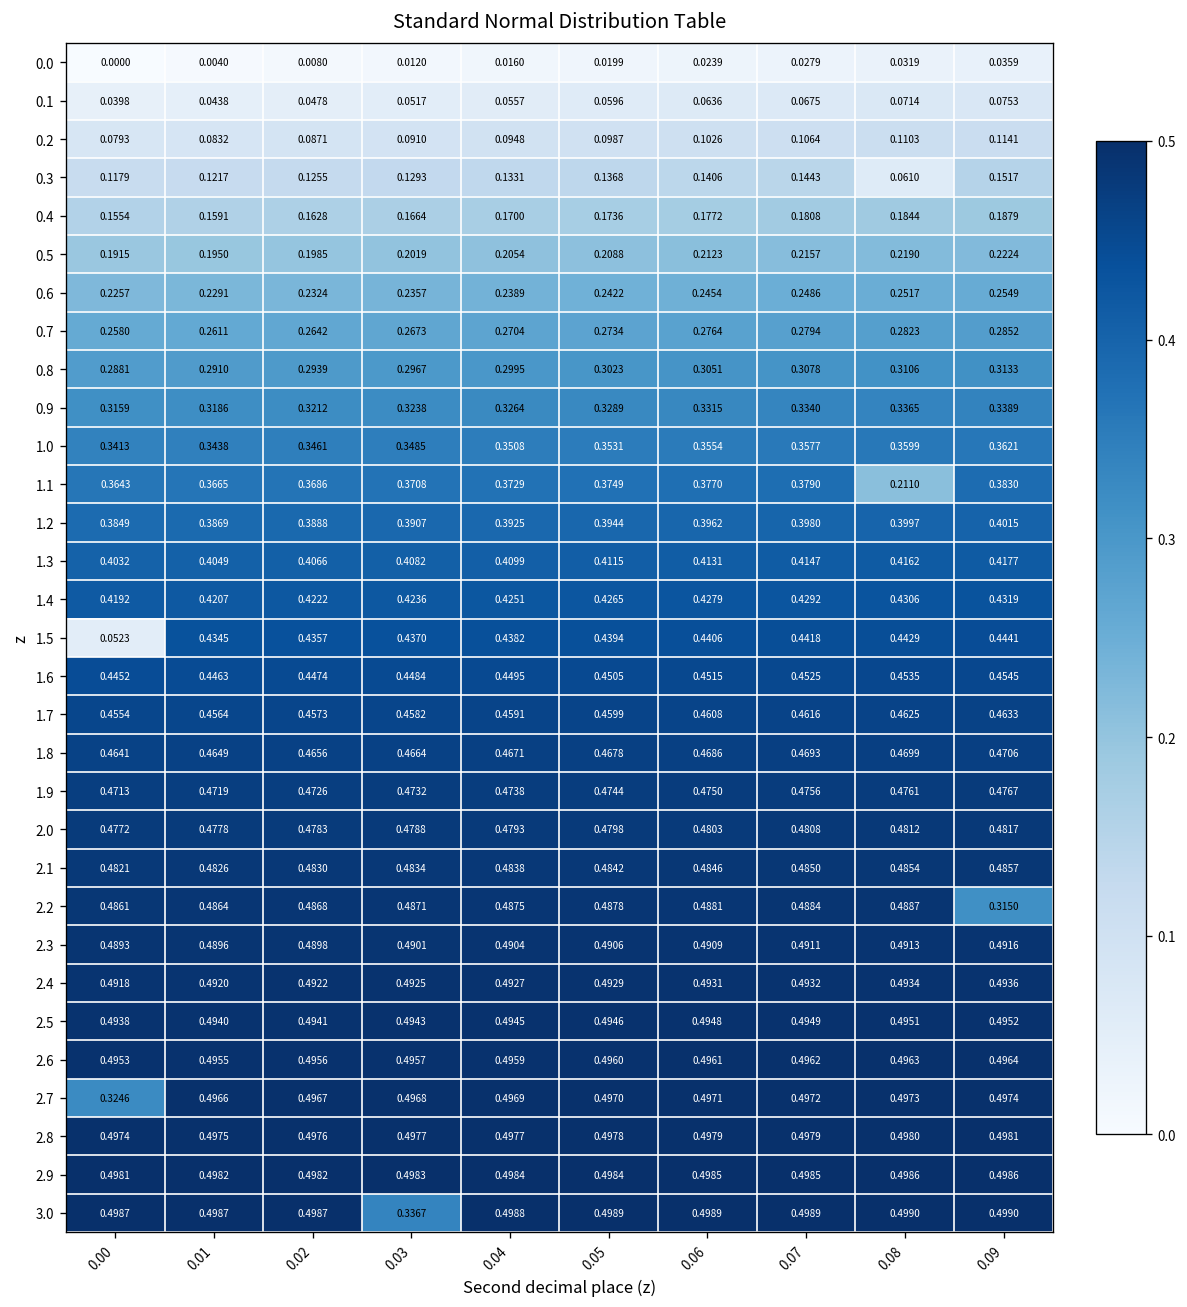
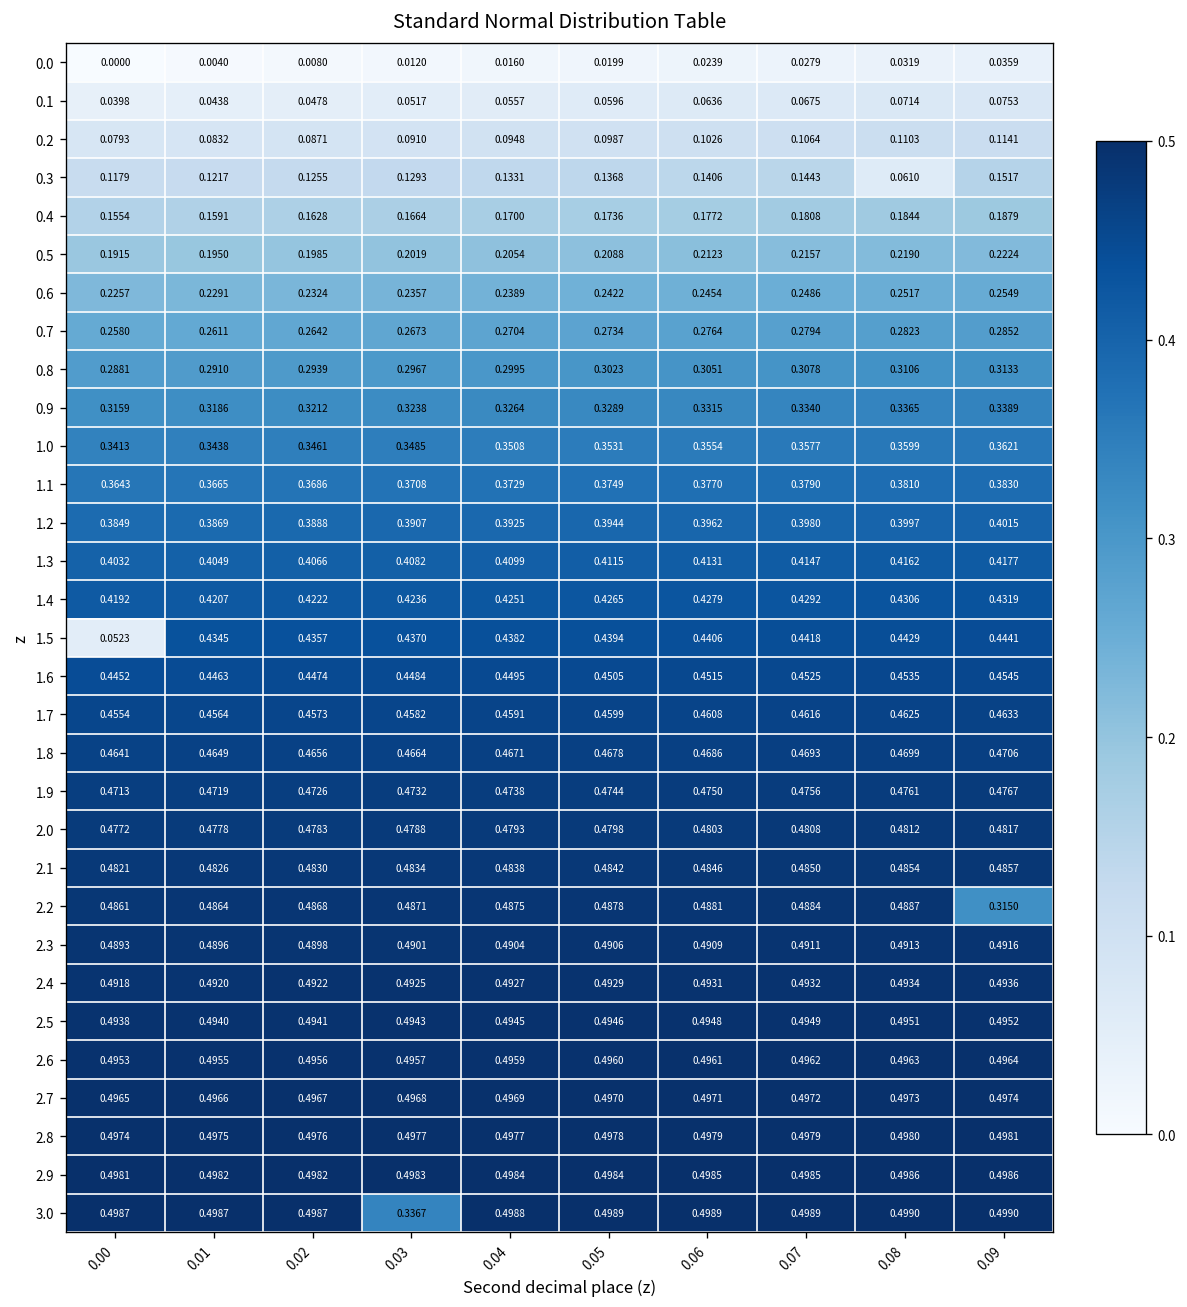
1.1, 0.08: 0.2110 -> 0.3810
2.7, 0.00: 0.3246 -> 0.4965
